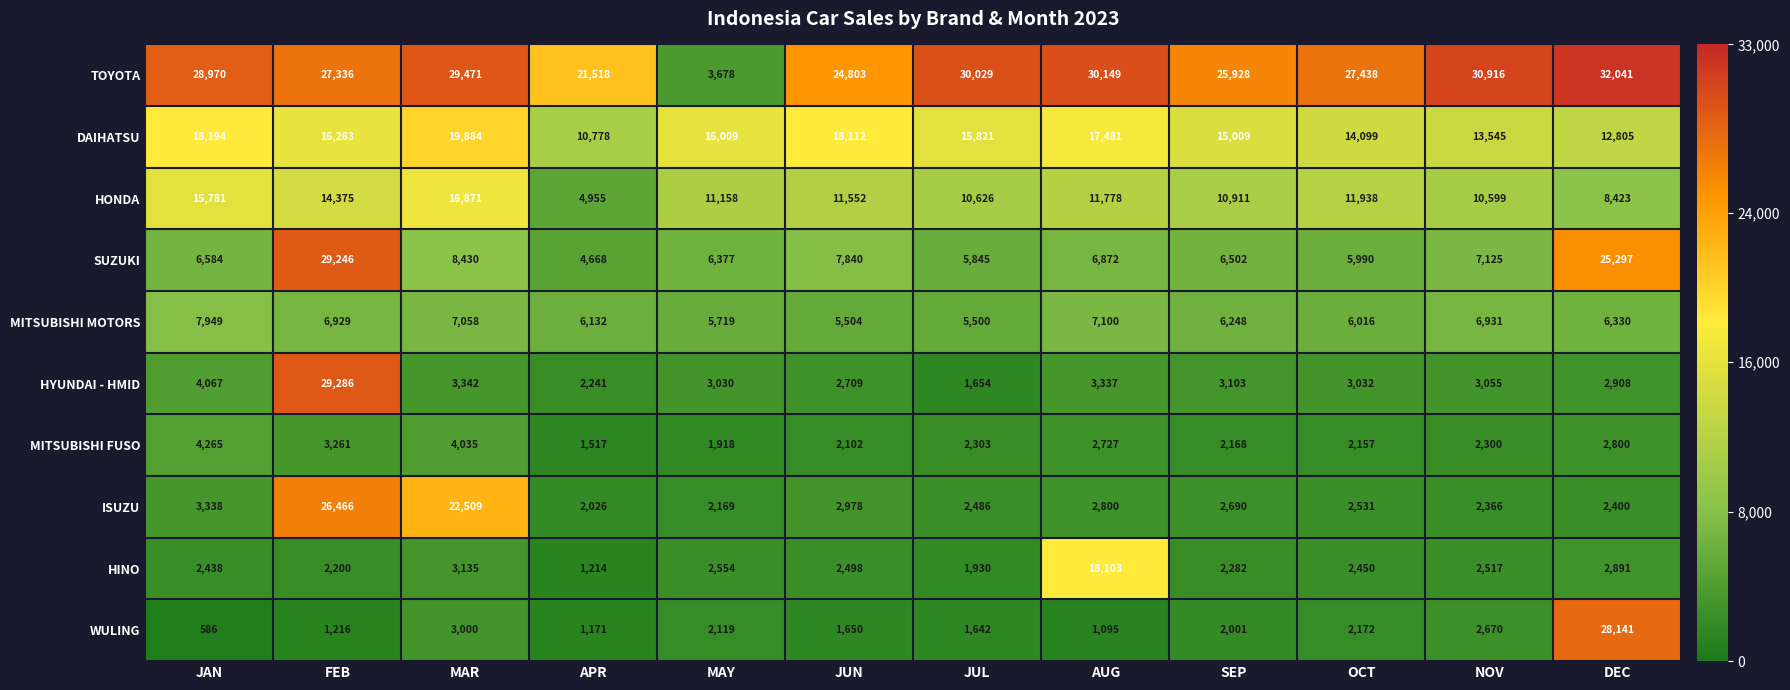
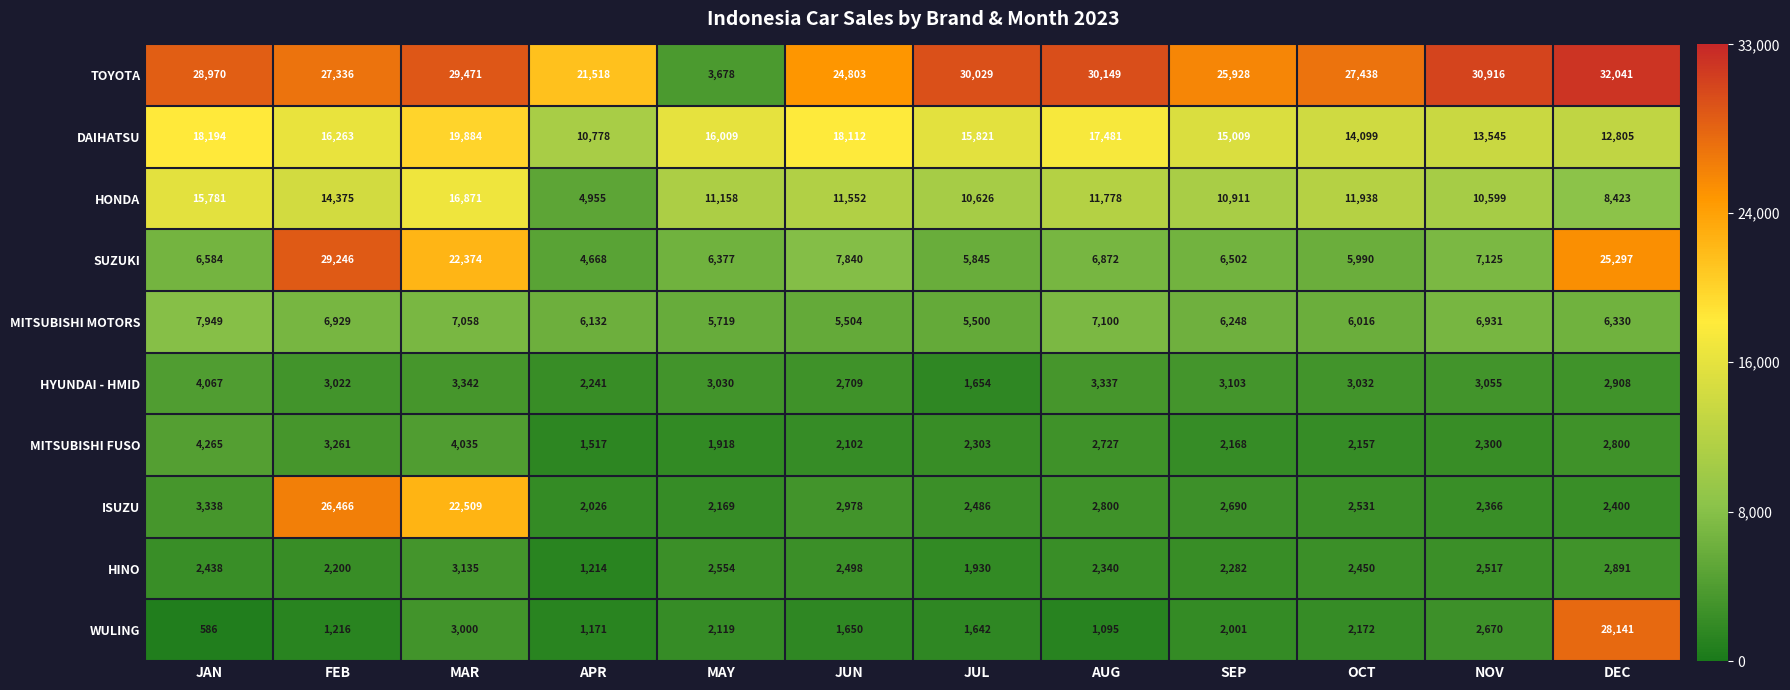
SUZUKI, MAR: 8,430 -> 22,374
HYUNDAI - HMID, FEB: 29,286 -> 3,022
HINO, AUG: 18,103 -> 2,340
